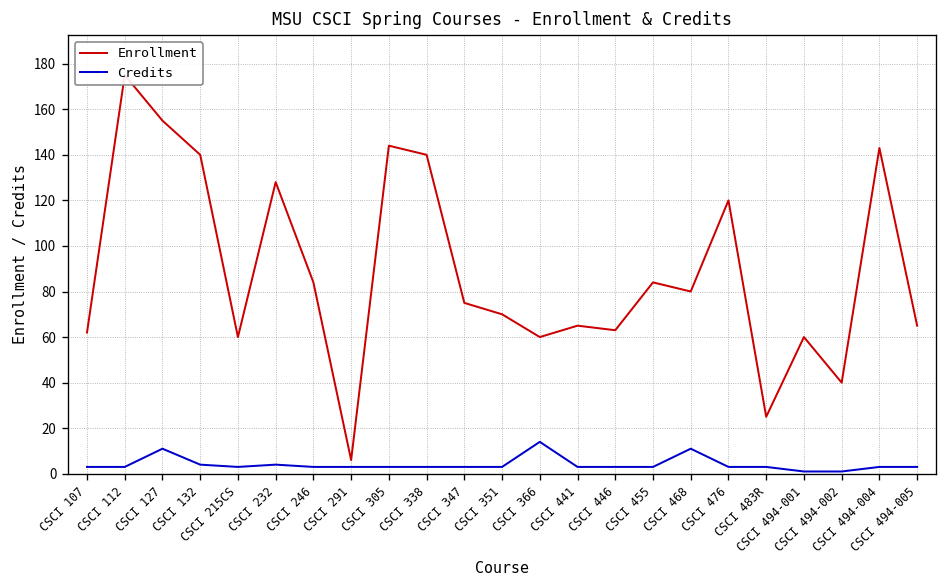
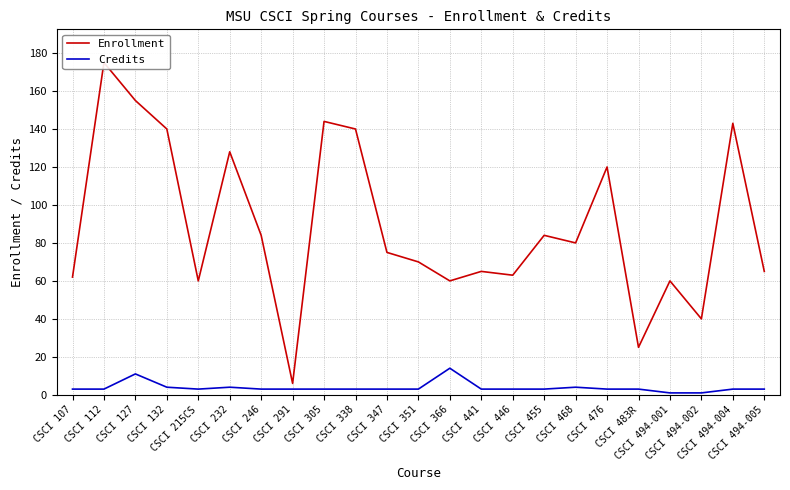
Credits, CSCI 468: 11 -> 4
